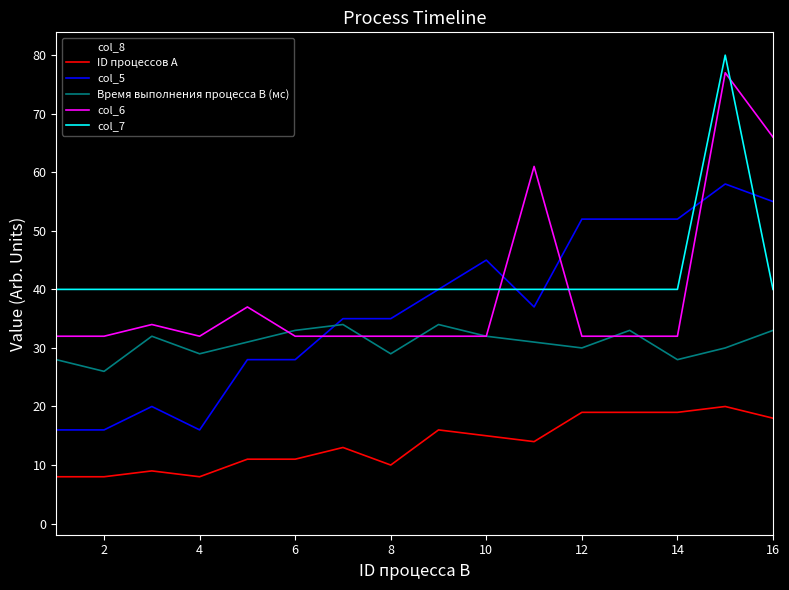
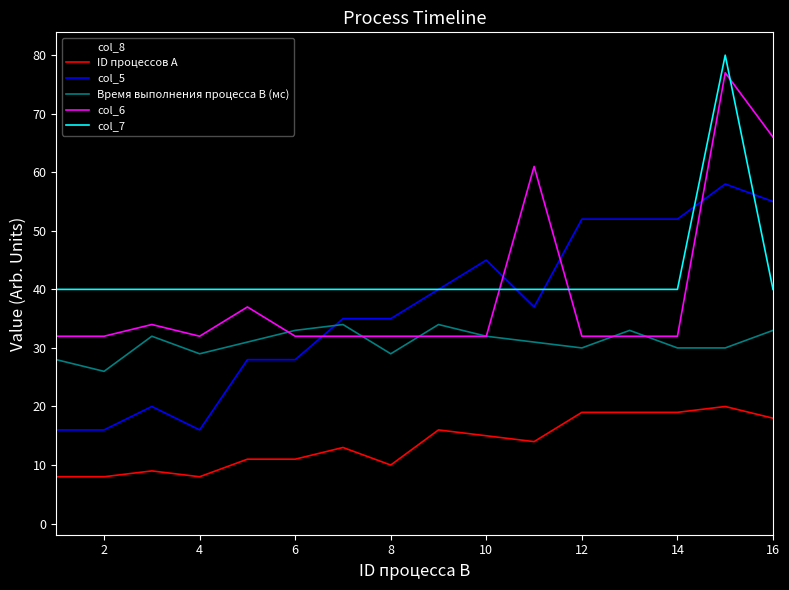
Время выполнения процесса B (мс), 14: 28 -> 30
